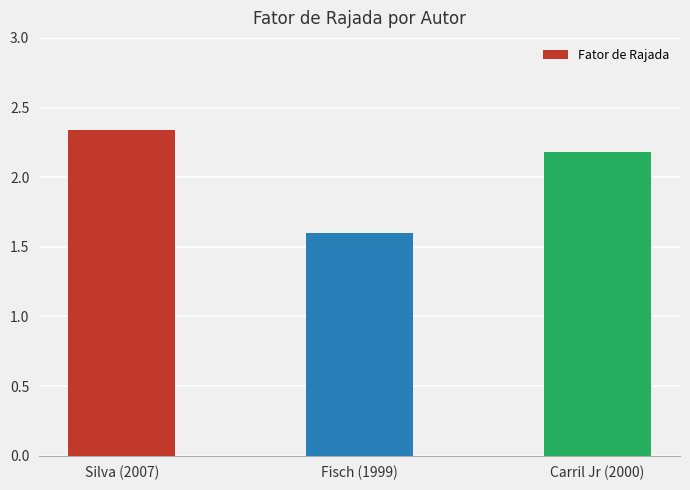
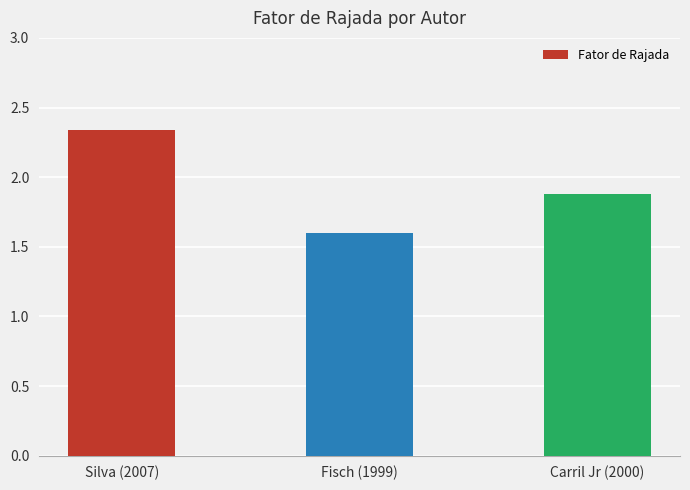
Carril Jr (2000): 2.18 -> 1.88
